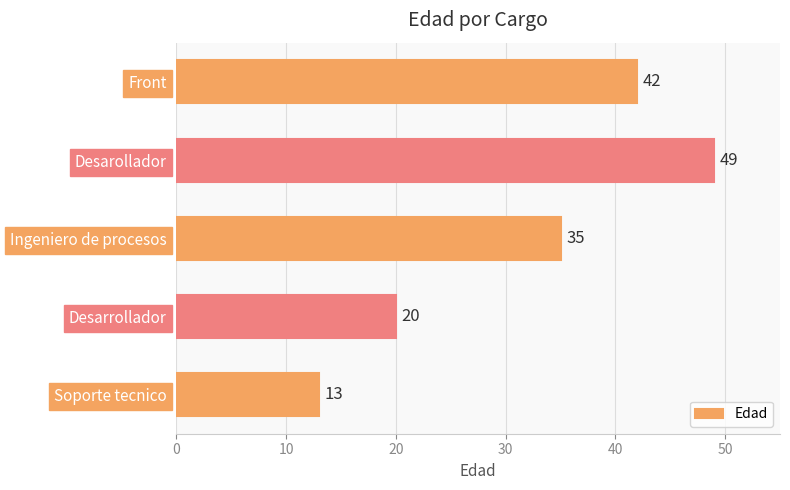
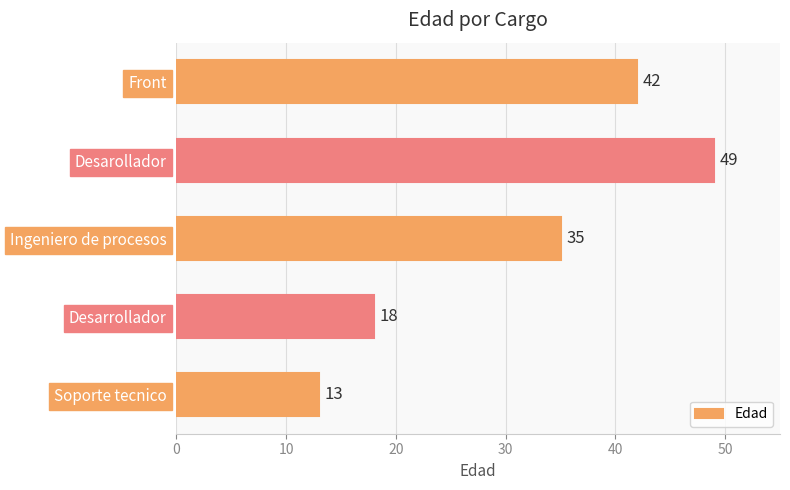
Desarrollador: 20 -> 18
